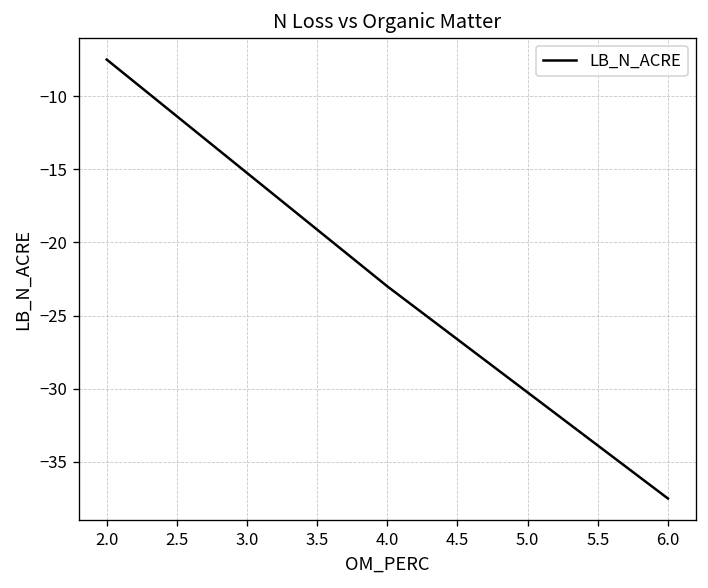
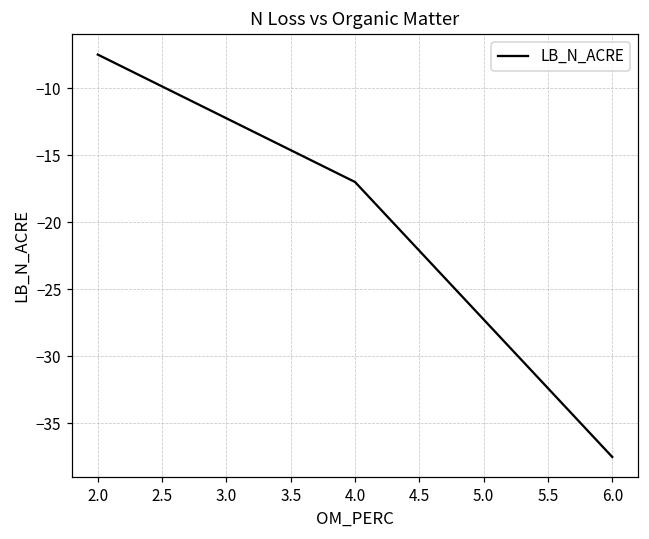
4.0: -23 -> -17
